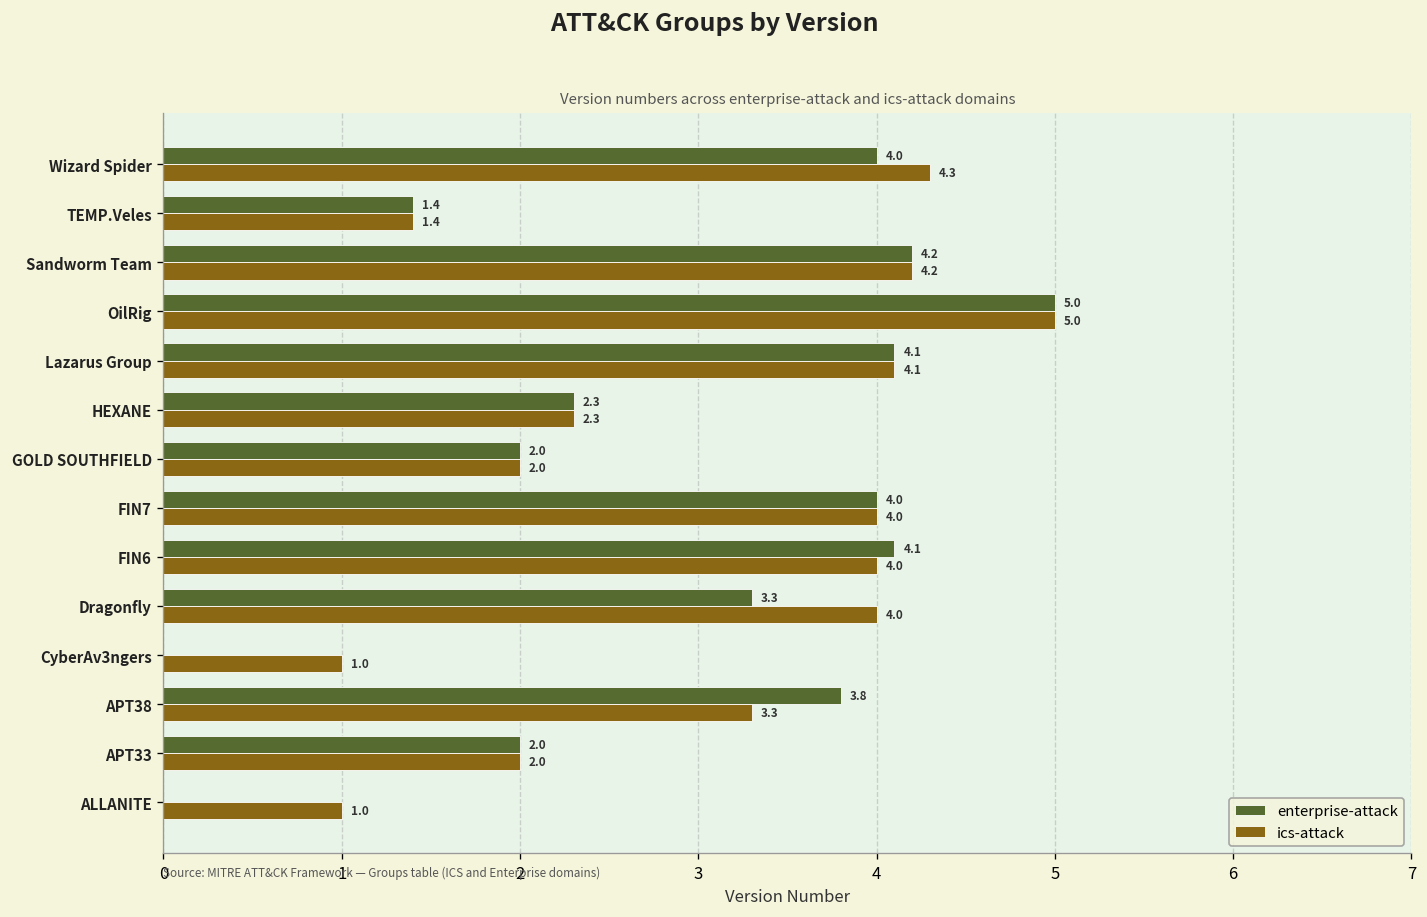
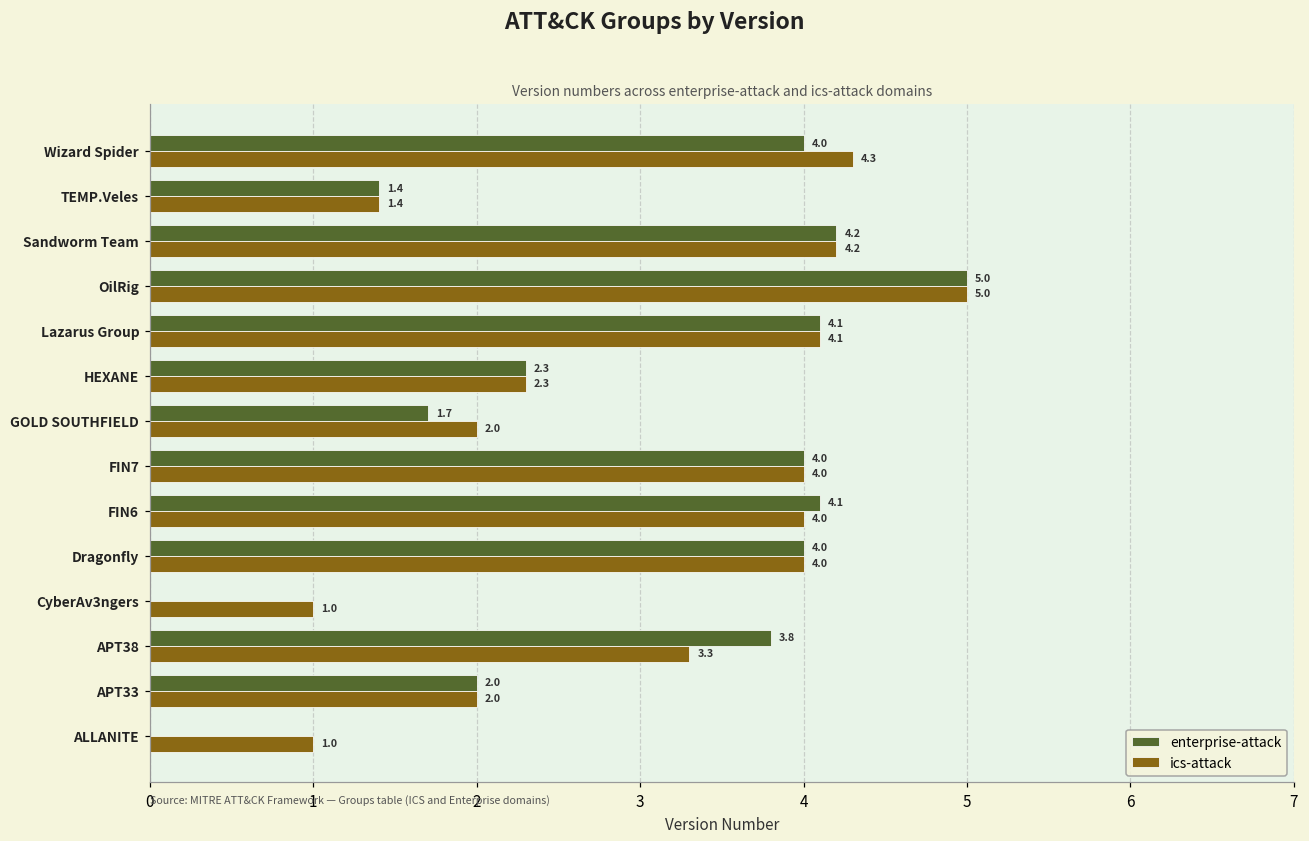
enterprise-attack, GOLD SOUTHFIELD: 2.0 -> 1.7
enterprise-attack, Dragonfly: 3.3 -> 4.0
